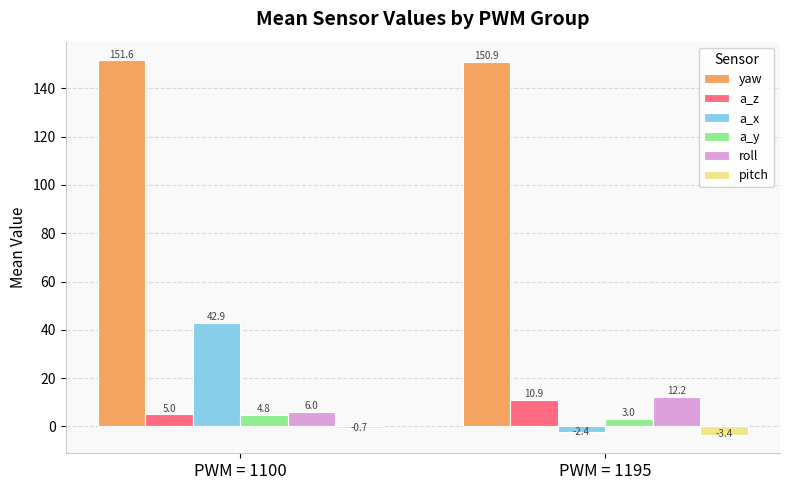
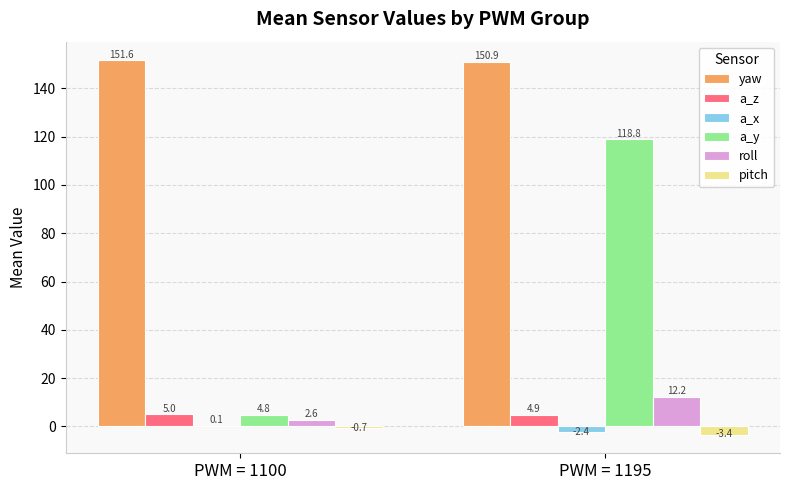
a_x, PWM = 1100: 42.9 -> 0.1
roll, PWM = 1100: 6.0 -> 2.6
a_z, PWM = 1195: 10.9 -> 4.9
a_y, PWM = 1195: 3.0 -> 118.8
